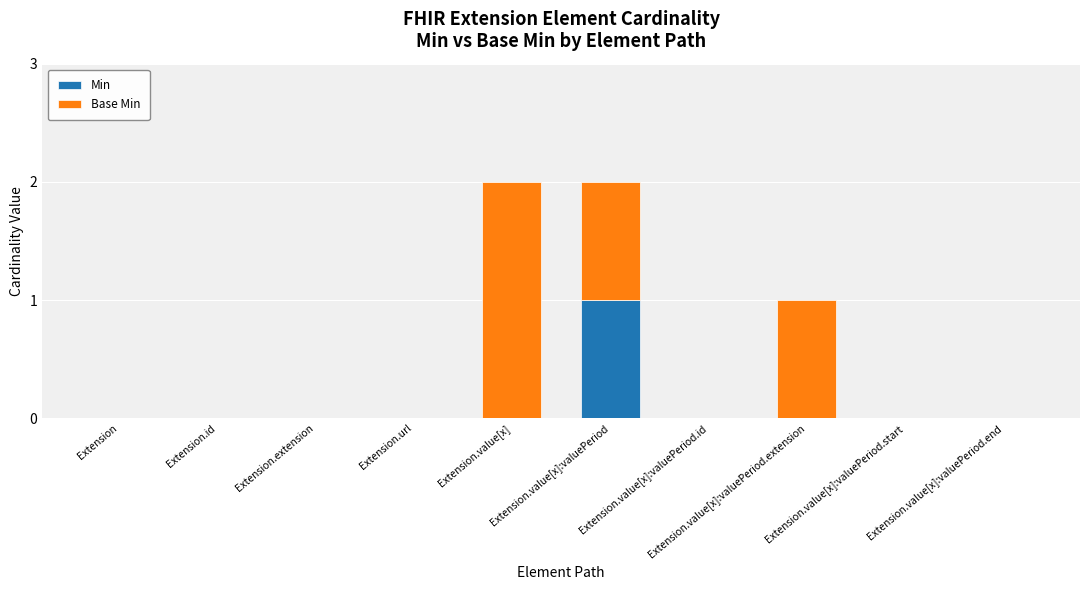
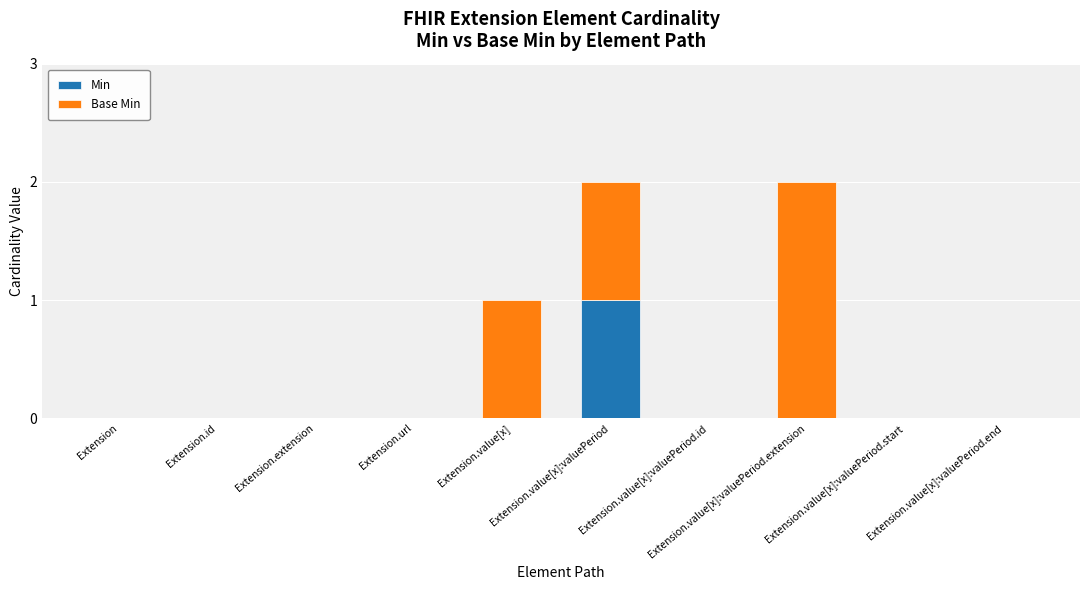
Base Min, Extension.value[x]: 2 -> 1
Base Min, Extension.value[x]:valuePeriod.extension: 1 -> 2
